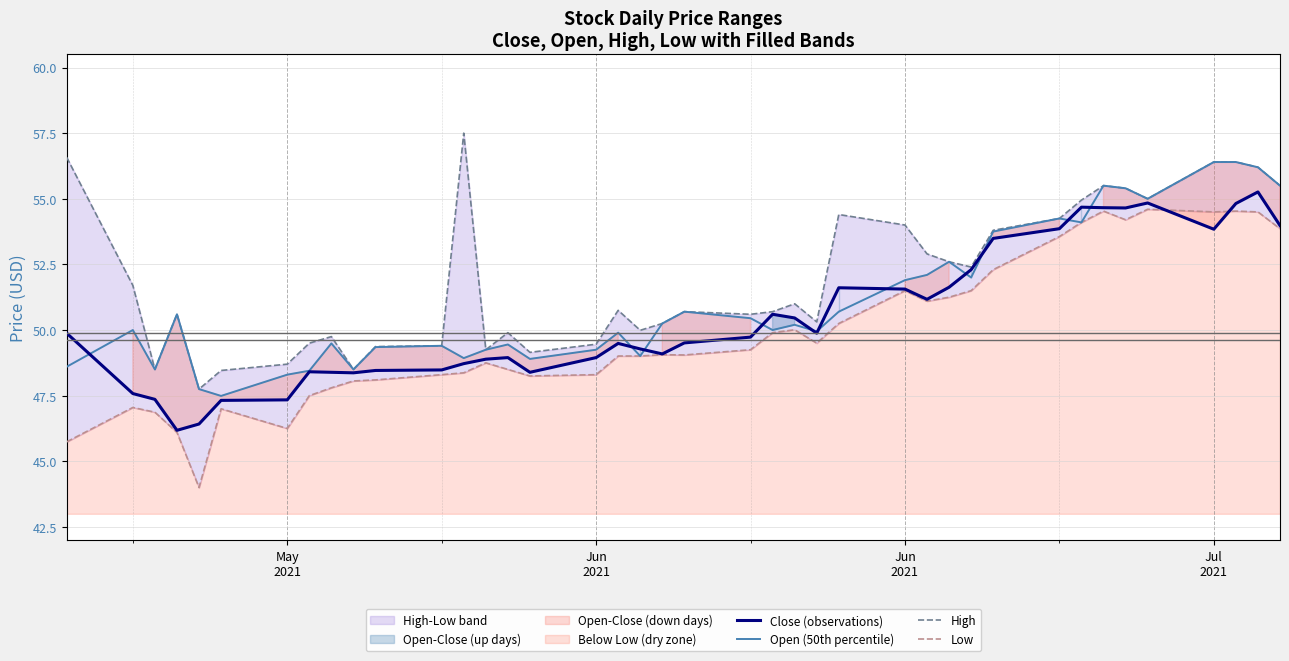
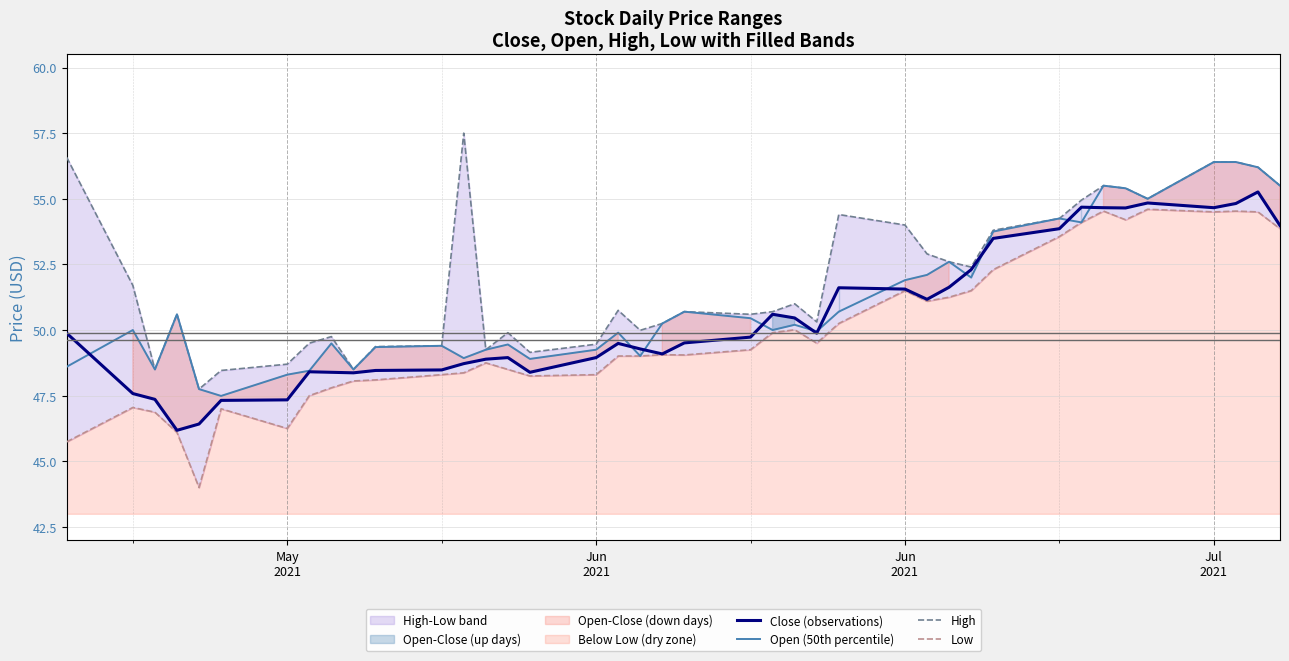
Close (observations), Jul 2021: 53.8 -> 54.7
